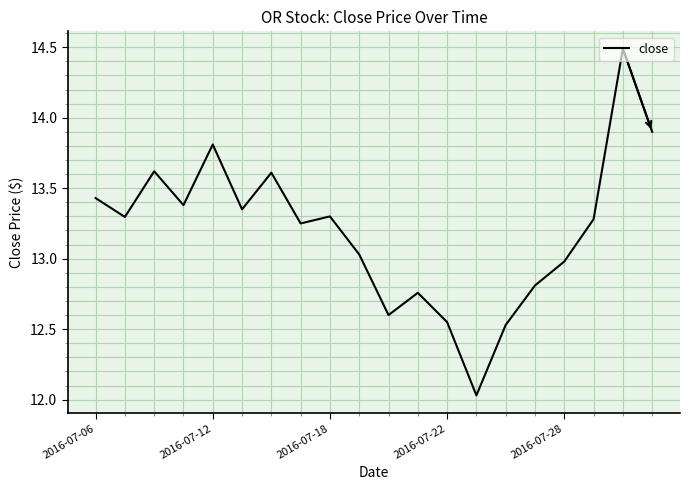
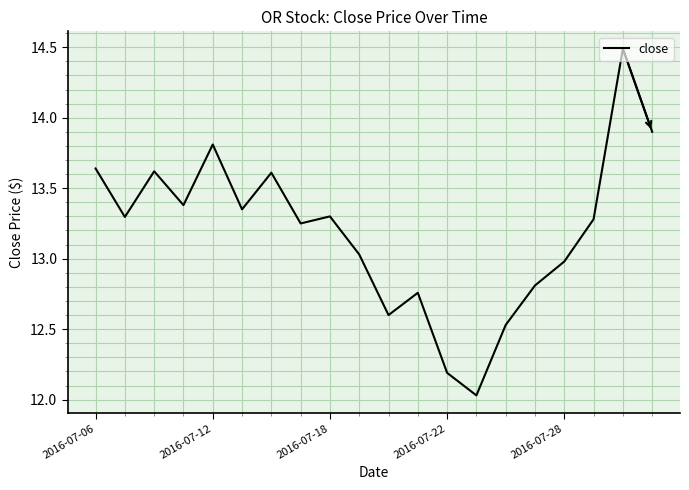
2016-07-06: 13.43 -> 13.64
2016-07-22: 12.55 -> 12.19
